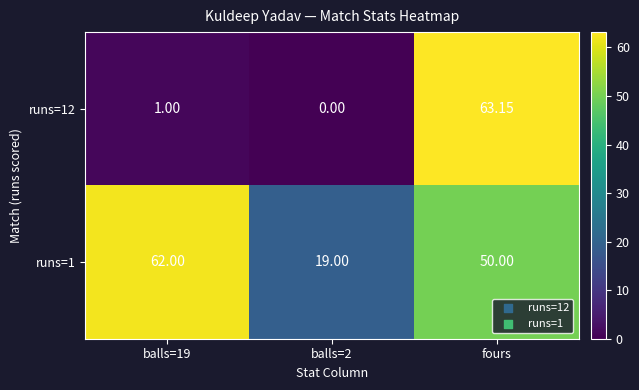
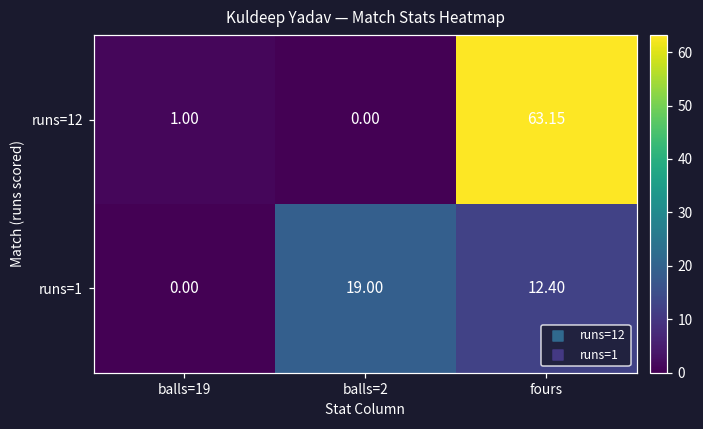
runs=1, balls=19: 62.00 -> 0.00
runs=1, fours: 50.00 -> 12.40
